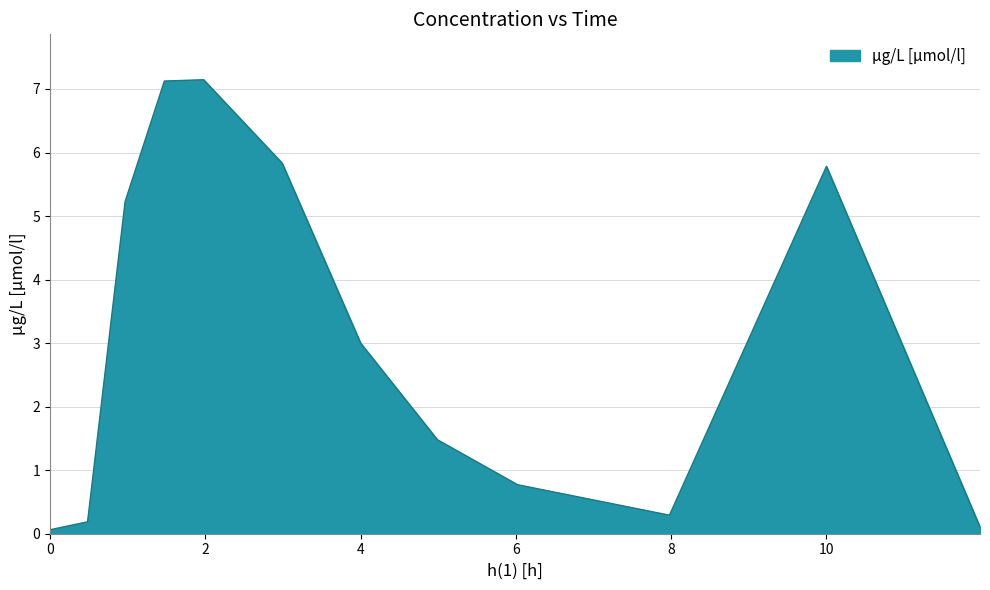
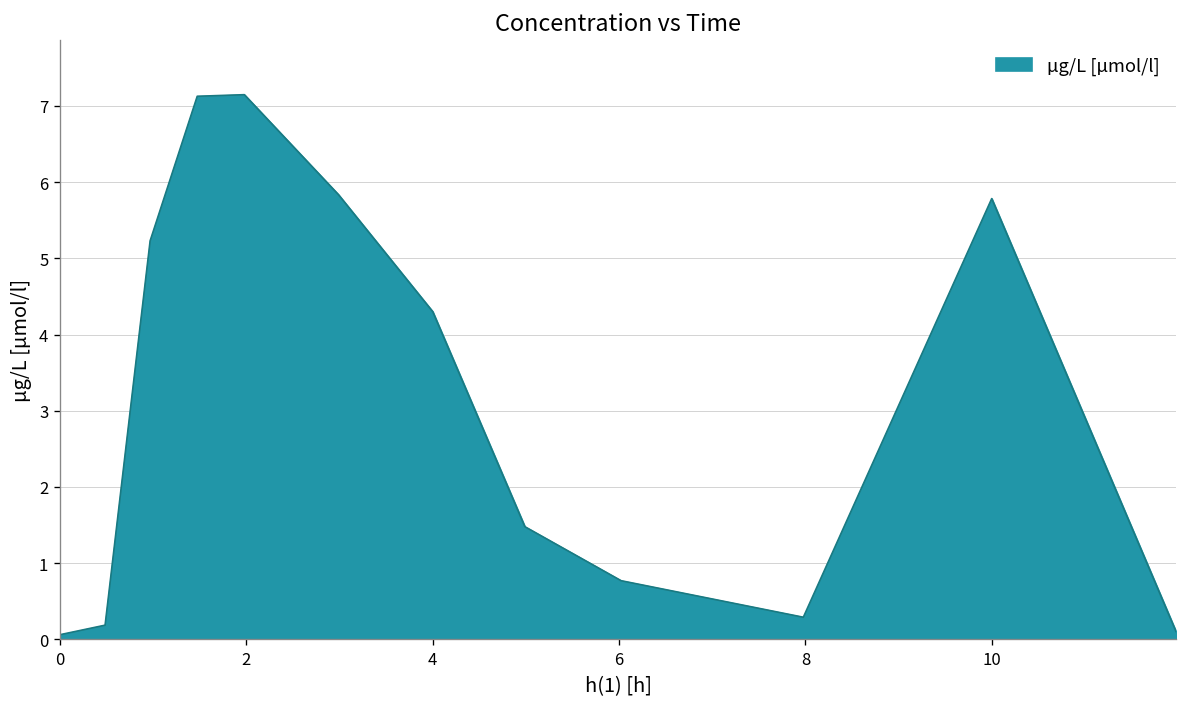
4: 3.0 -> 4.3
